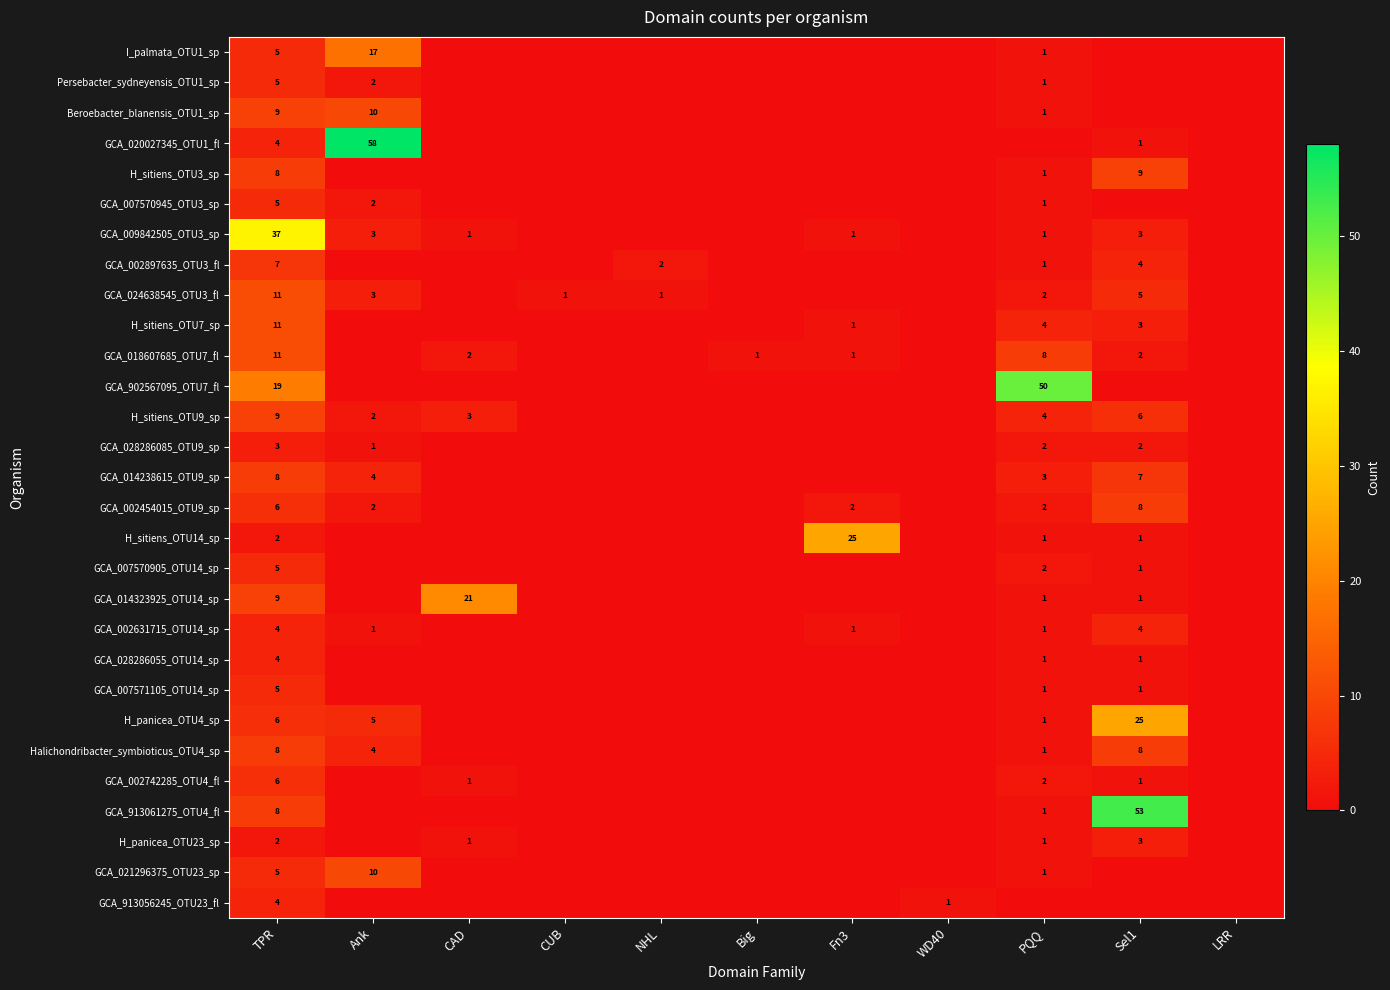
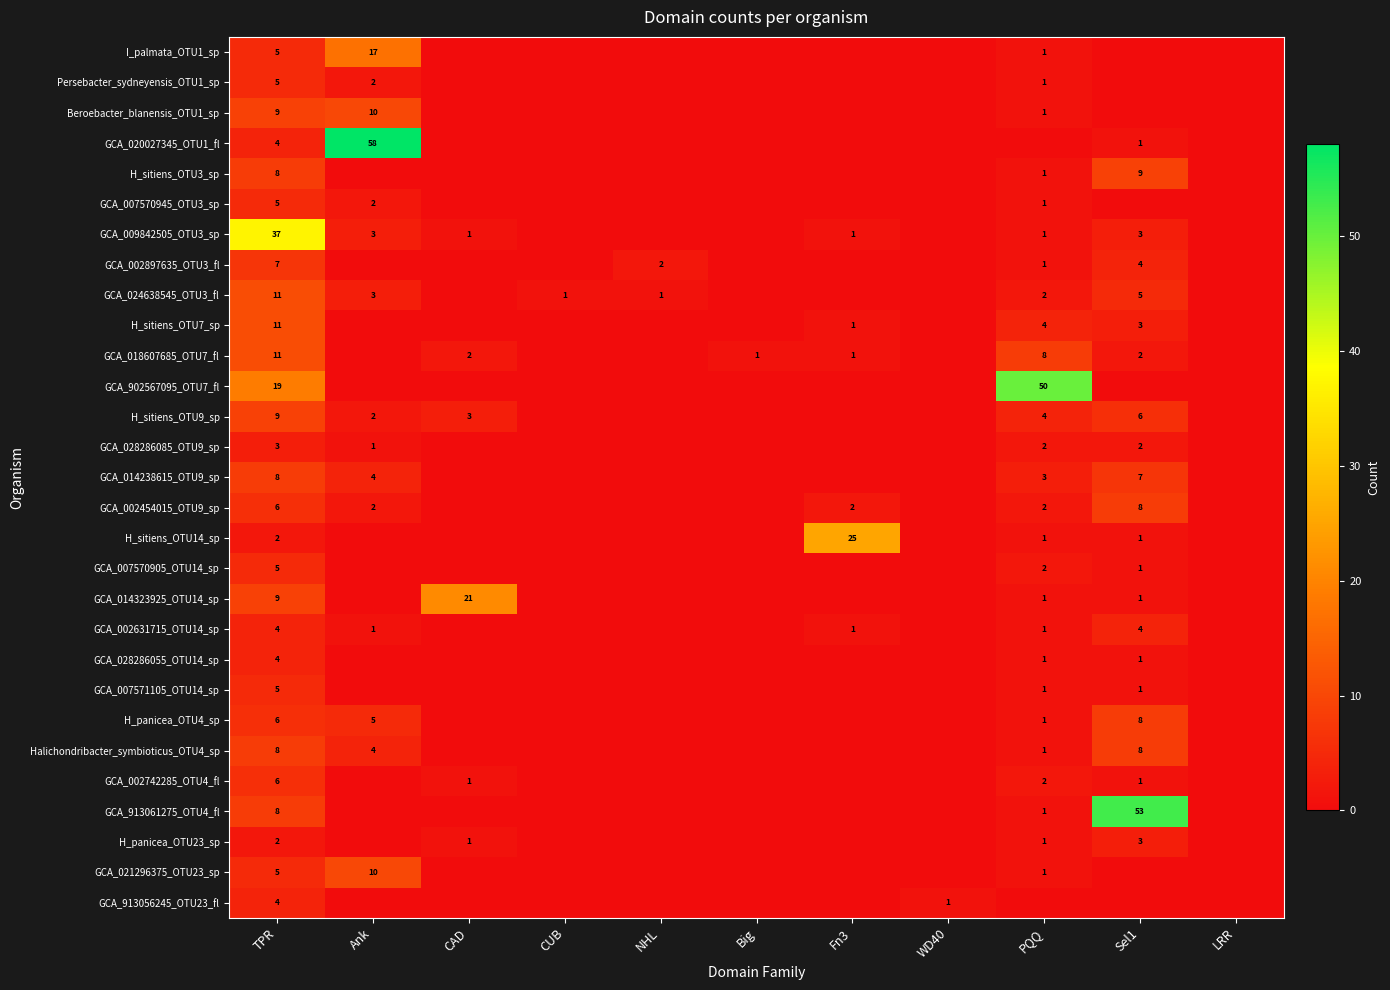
H_panicea_OTU4_sp, Sel1: 25 -> 8
